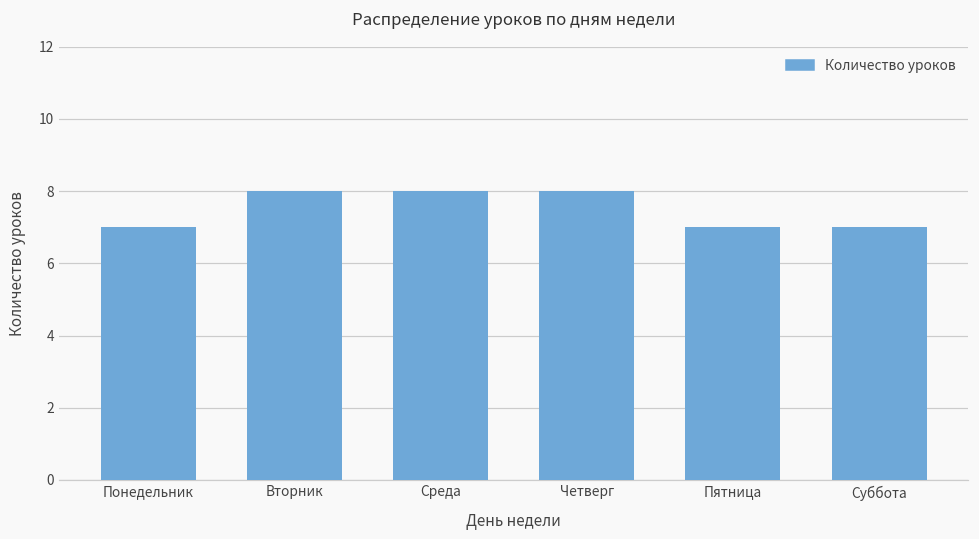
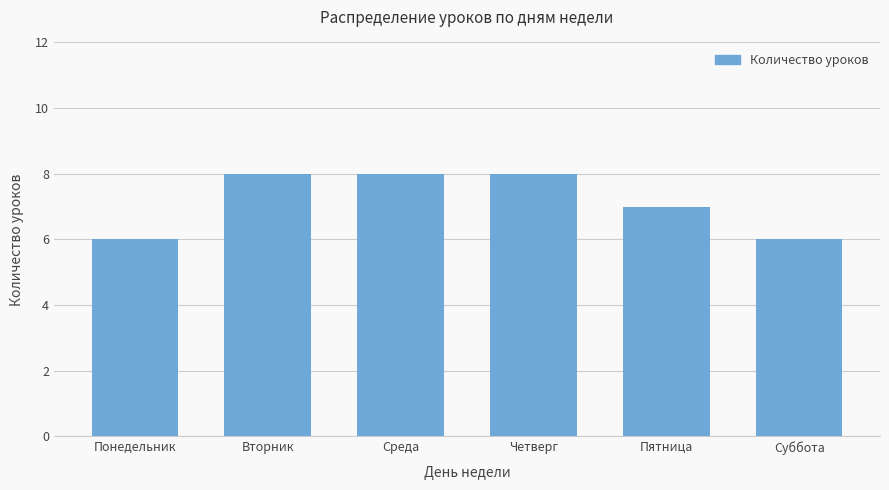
Понедельник: 7 -> 6
Суббота: 7 -> 6
